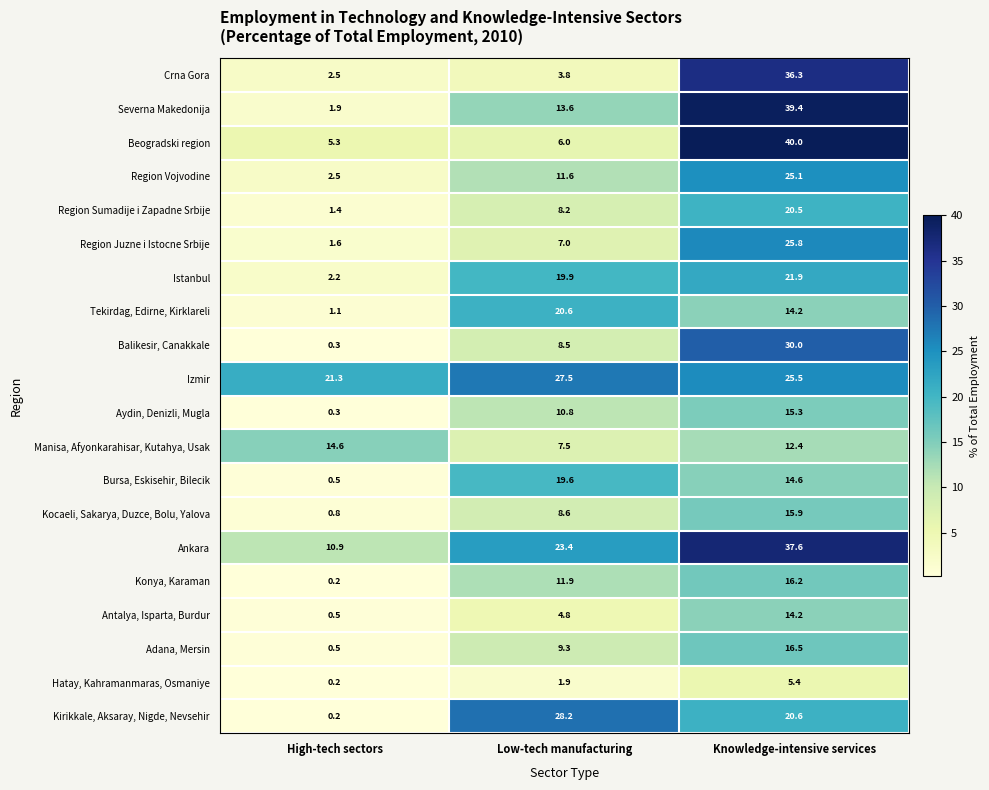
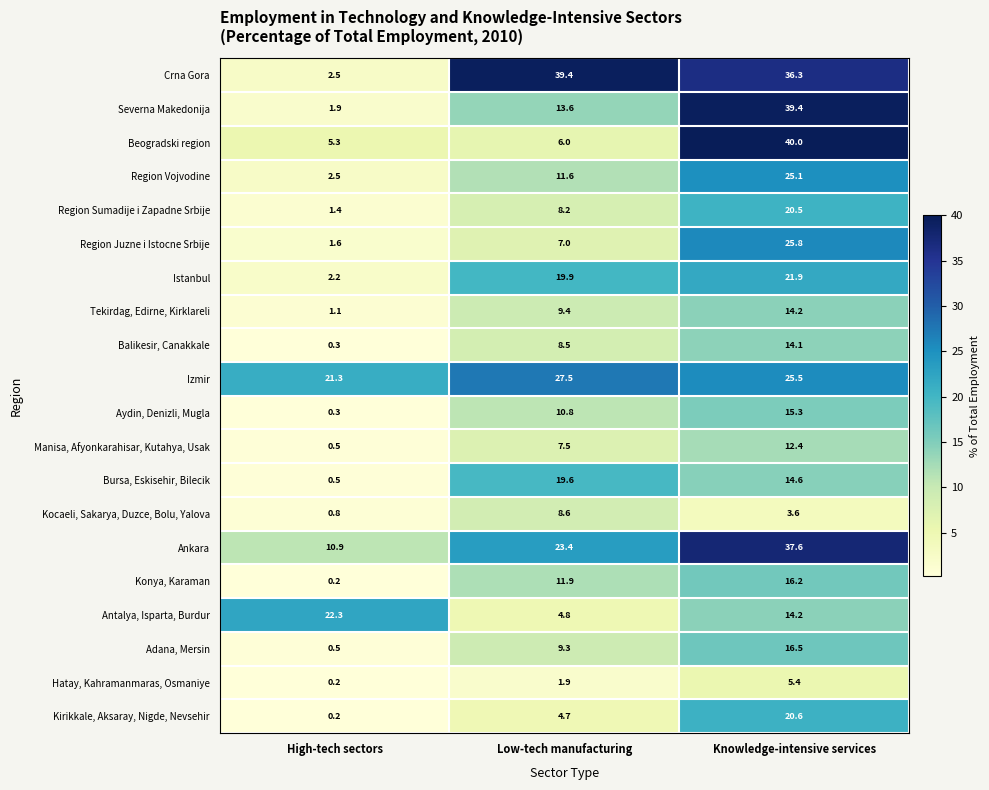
Crna Gora, Low-tech manufacturing: 3.8 -> 39.4
Tekirdag, Edirne, Kirklareli, Low-tech manufacturing: 20.6 -> 9.4
Balikesir, Canakkale, Knowledge-intensive services: 30.0 -> 14.1
Manisa, Afyonkarahisar, Kutahya, Usak, High-tech sectors: 14.6 -> 0.5
Kocaeli, Sakarya, Duzce, Bolu, Yalova, Knowledge-intensive services: 15.9 -> 3.6
Antalya, Isparta, Burdur, High-tech sectors: 0.5 -> 22.3
Kirikkale, Aksaray, Nigde, Nevsehir, Low-tech manufacturing: 28.2 -> 4.7
